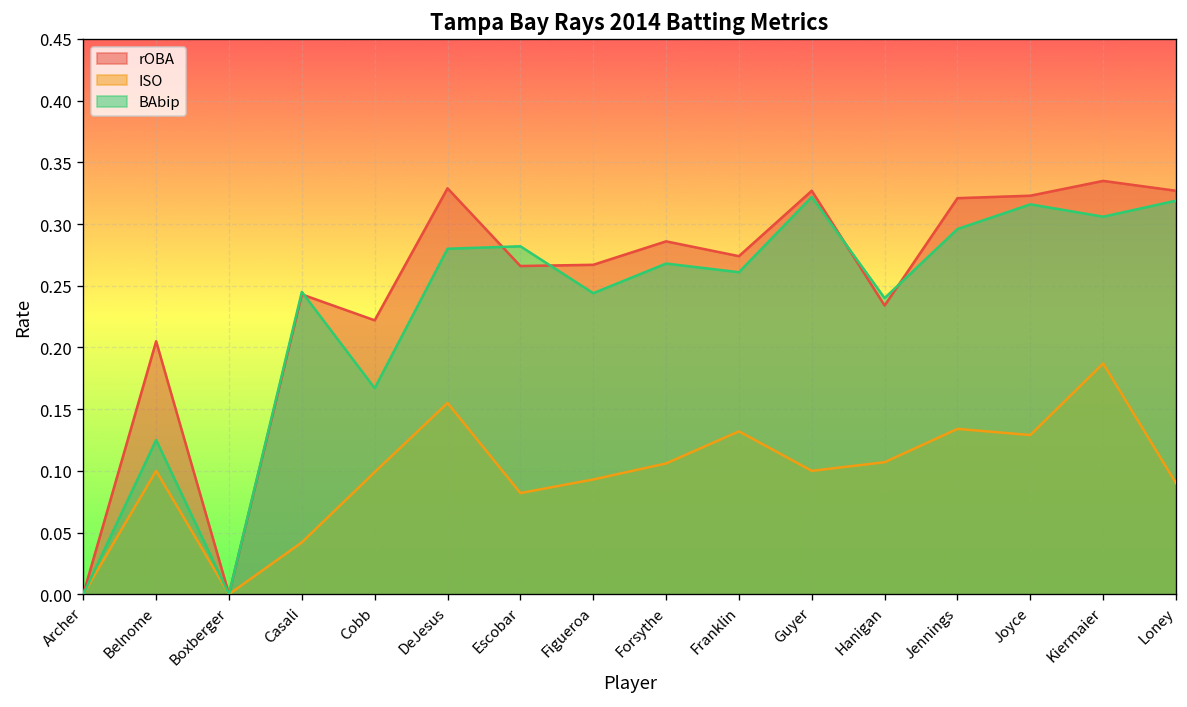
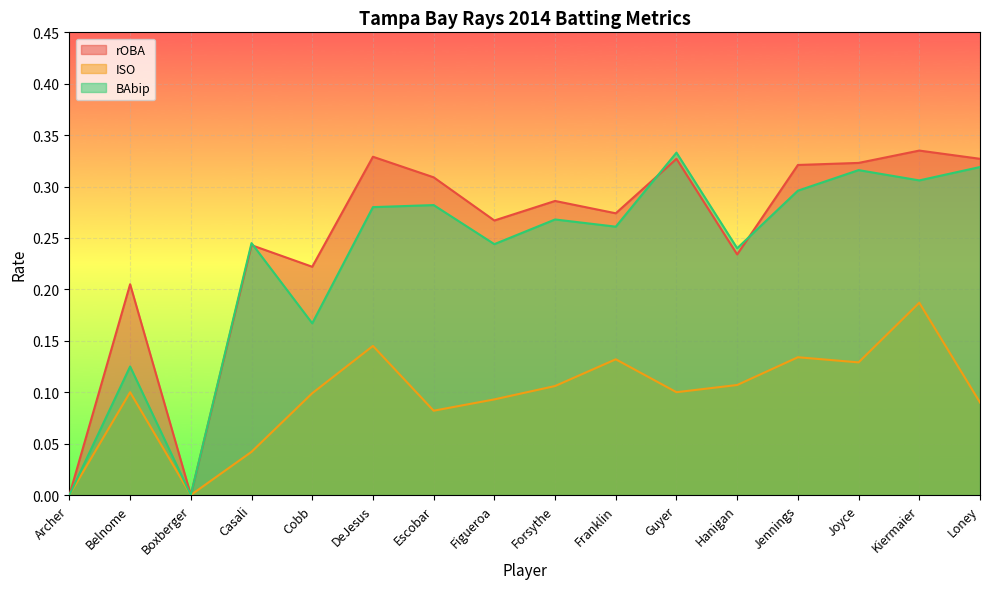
ISO, DeJesus: 0.155 -> 0.145
rOBA, Escobar: 0.266 -> 0.309
BAbip, Guyer: 0.322 -> 0.333
